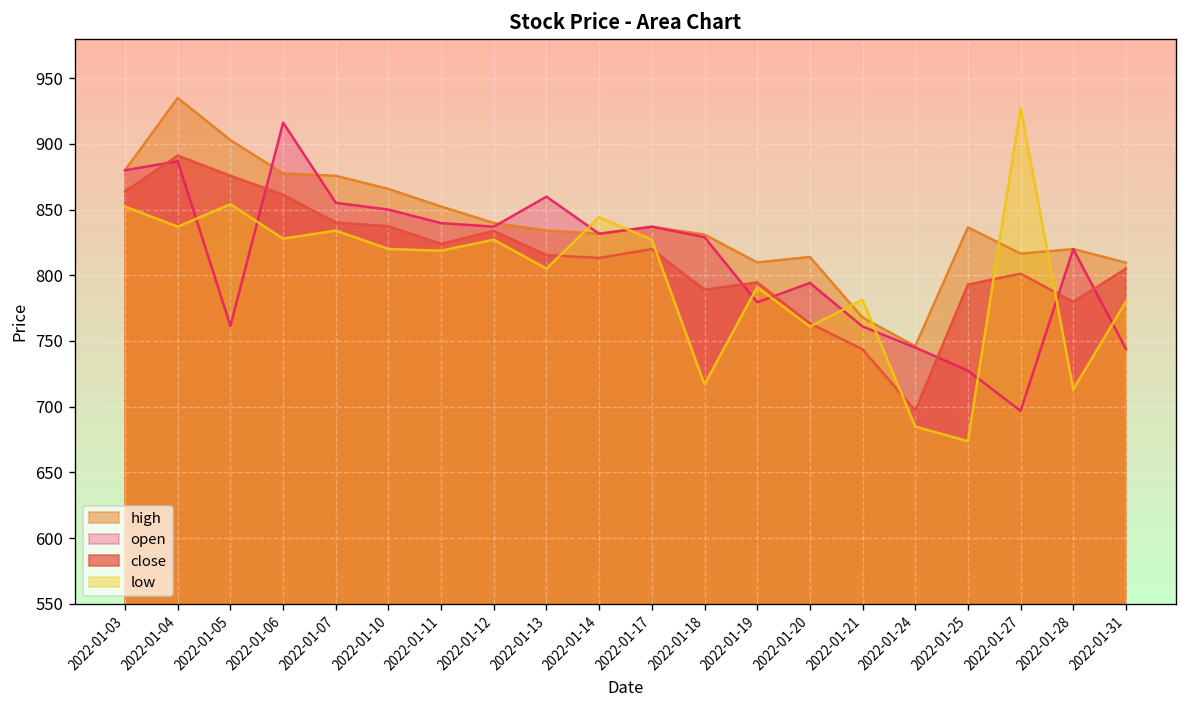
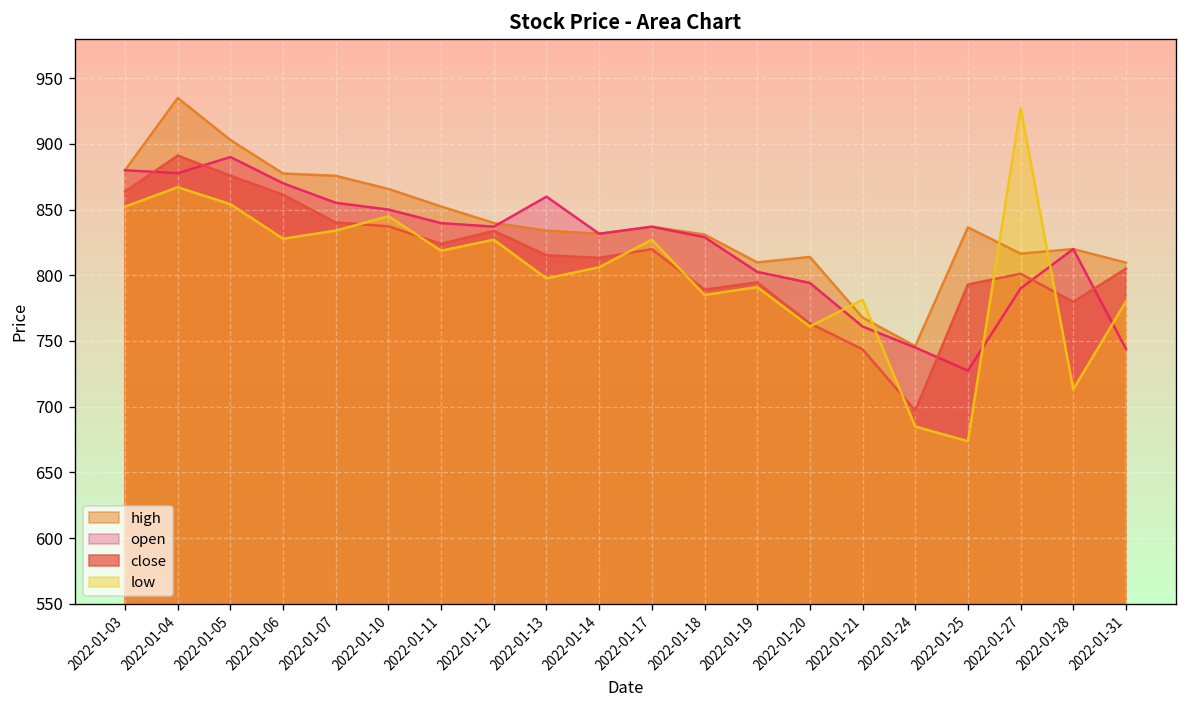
open, 2022-01-04: 887 -> 878
low, 2022-01-04: 837 -> 867
open, 2022-01-05: 761 -> 890
open, 2022-01-06: 916 -> 870
low, 2022-01-10: 820 -> 845
low, 2022-01-13: 805 -> 798
low, 2022-01-14: 844 -> 806
low, 2022-01-18: 717 -> 785
open, 2022-01-19: 779 -> 803
open, 2022-01-27: 697 -> 790
